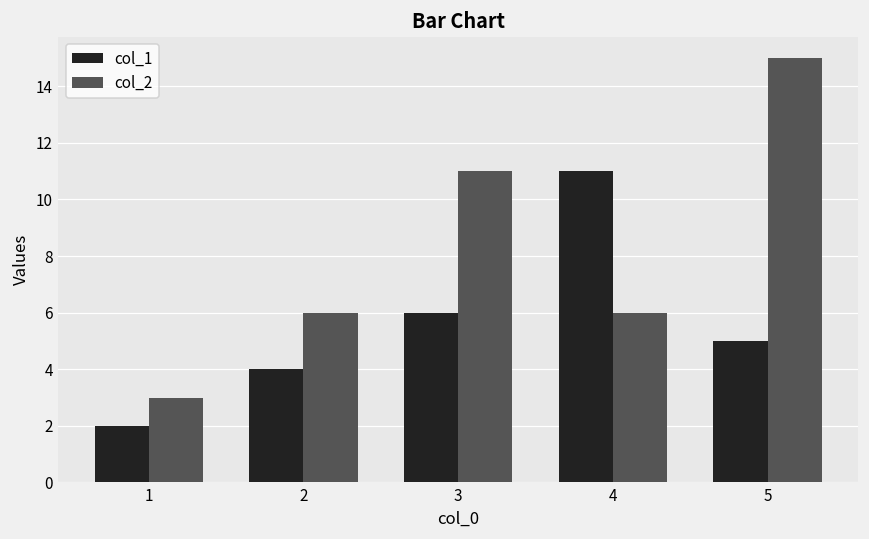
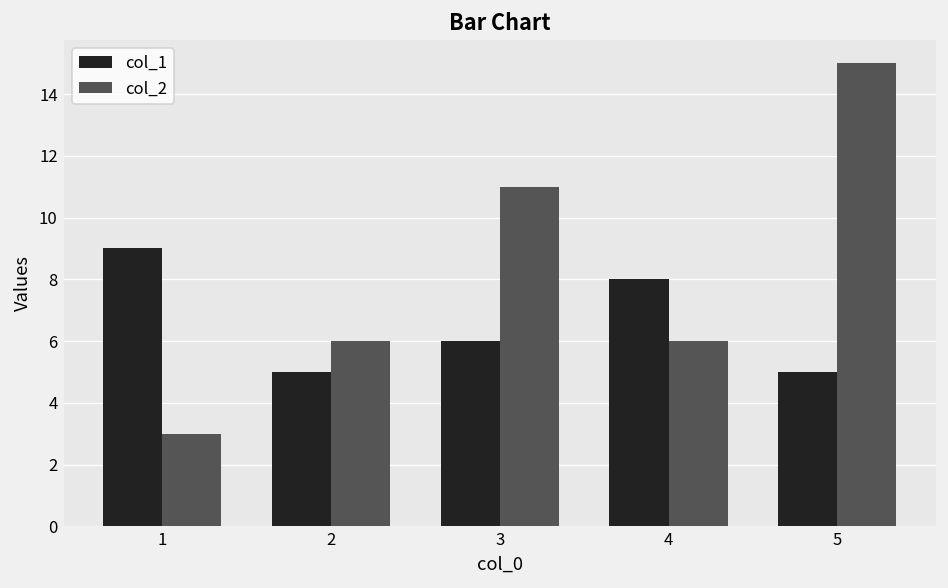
col_1, 1: 2 -> 9
col_1, 2: 4 -> 5
col_1, 4: 11 -> 8
